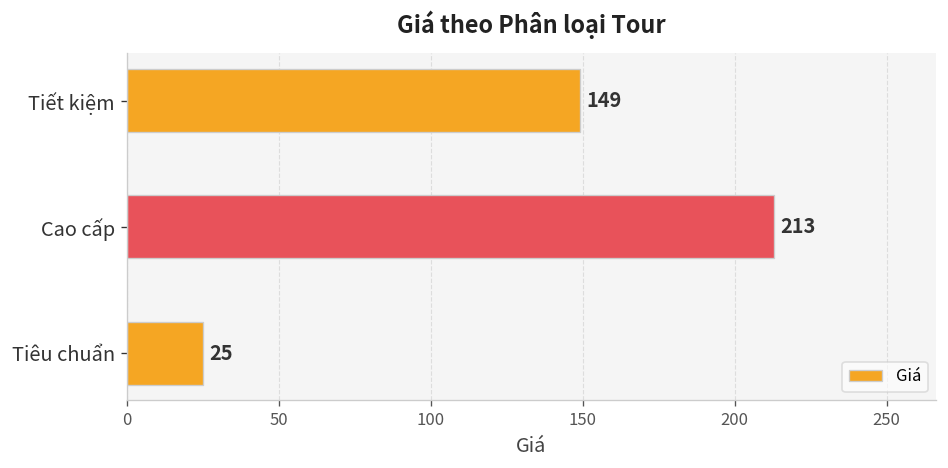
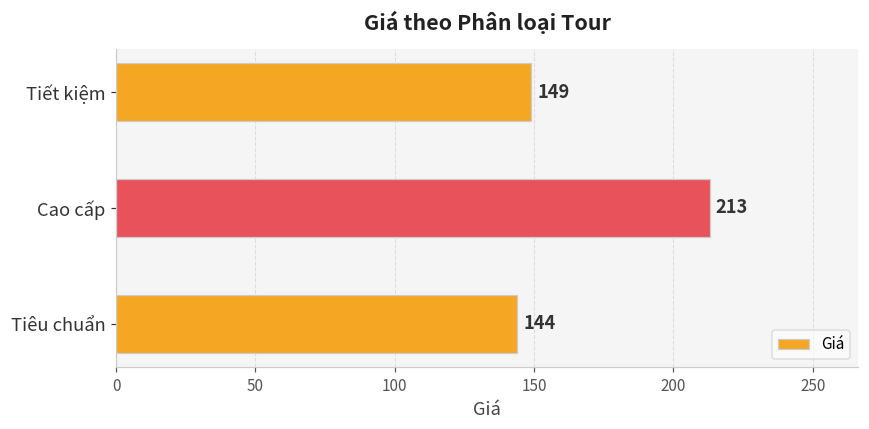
Tiêu chuẩn: 25 -> 144
